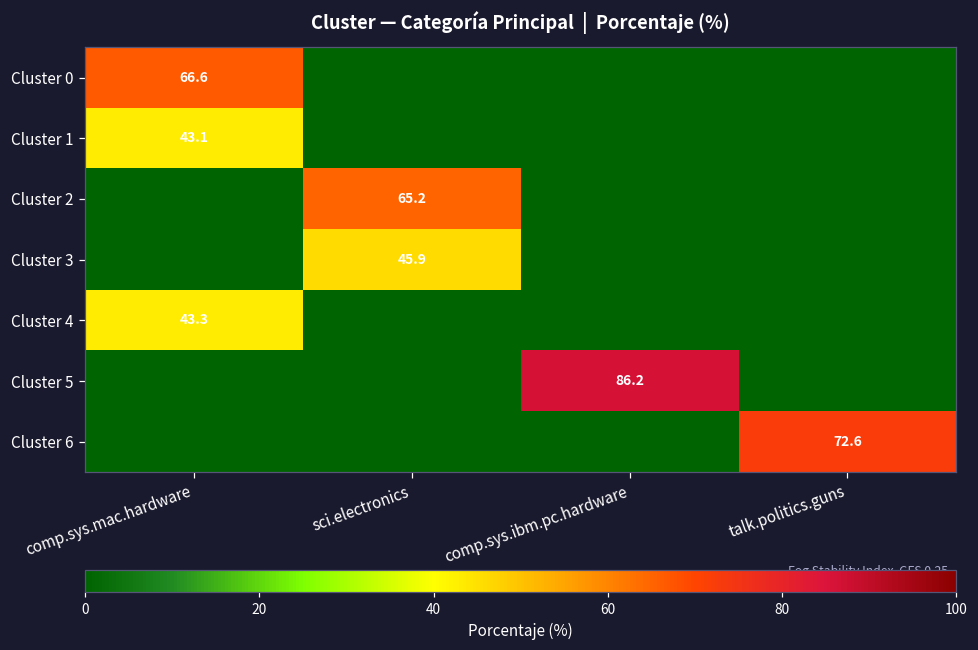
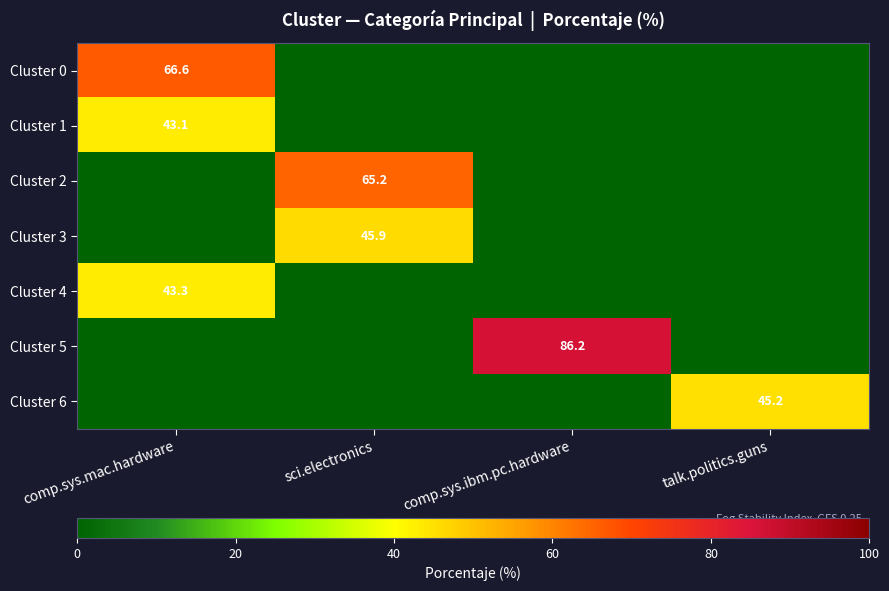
Cluster 6, talk.politics.guns: 72.6 -> 45.2
